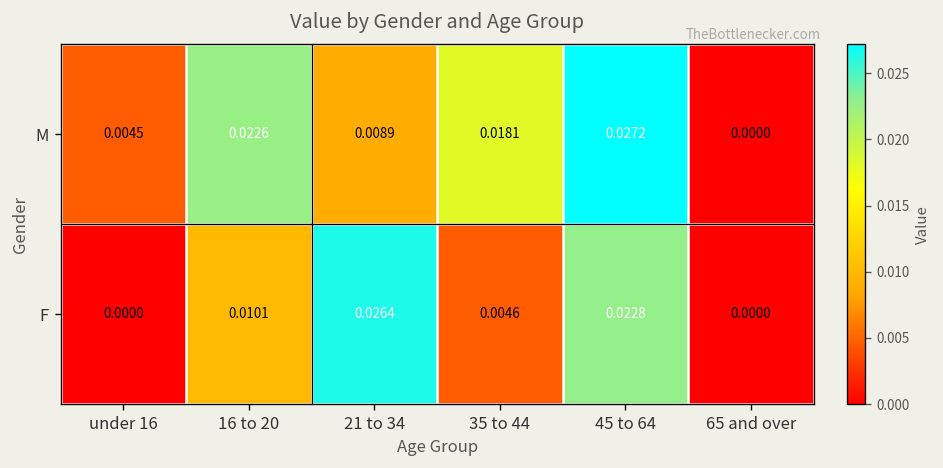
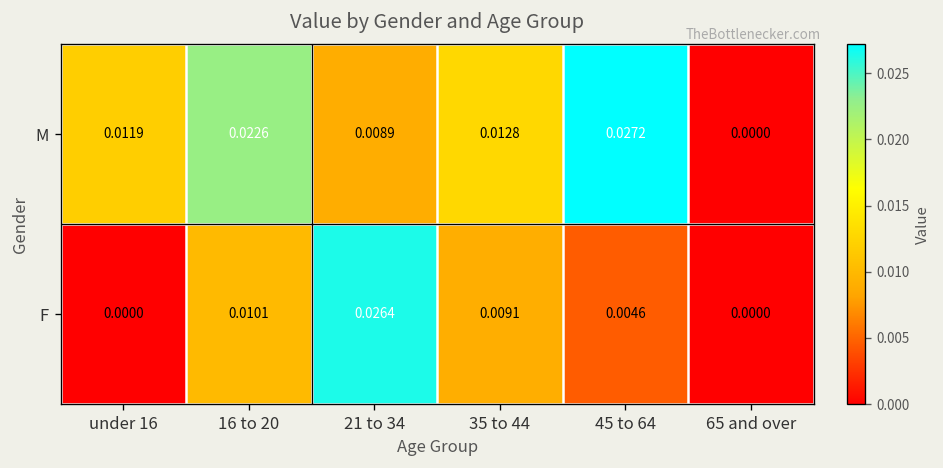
M, under 16: 0.0045 -> 0.0119
M, 35 to 44: 0.0181 -> 0.0128
F, 35 to 44: 0.0046 -> 0.0091
F, 45 to 64: 0.0228 -> 0.0046
